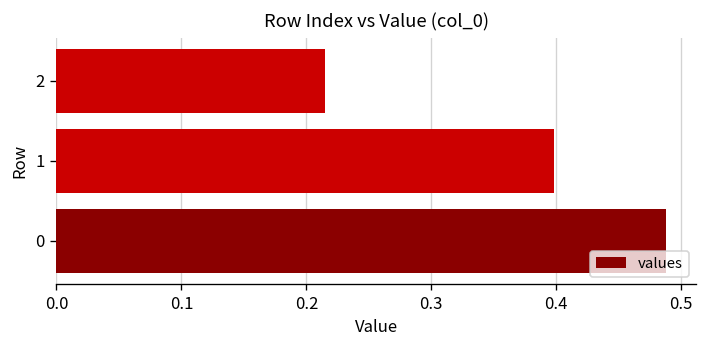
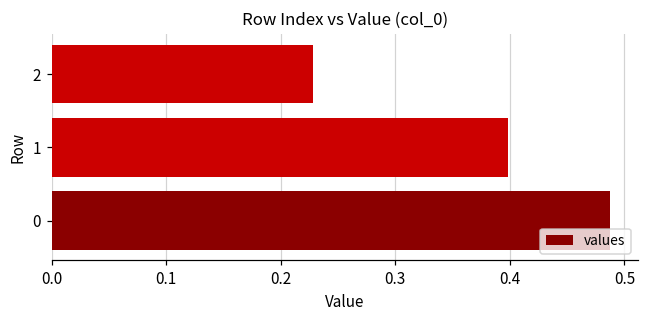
2: 0.215 -> 0.228
